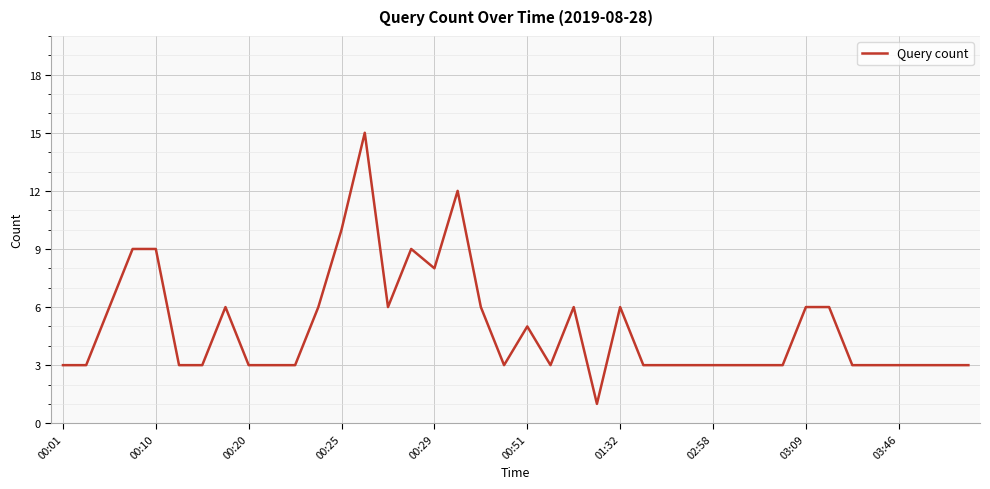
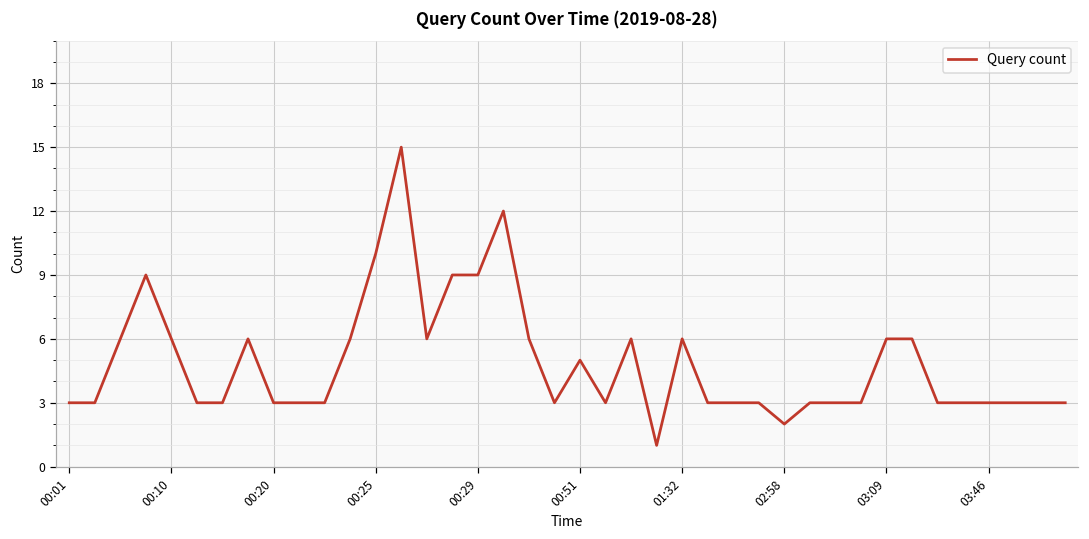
00:10: 9 -> 6
00:29: 8 -> 9
02:58: 3 -> 2
